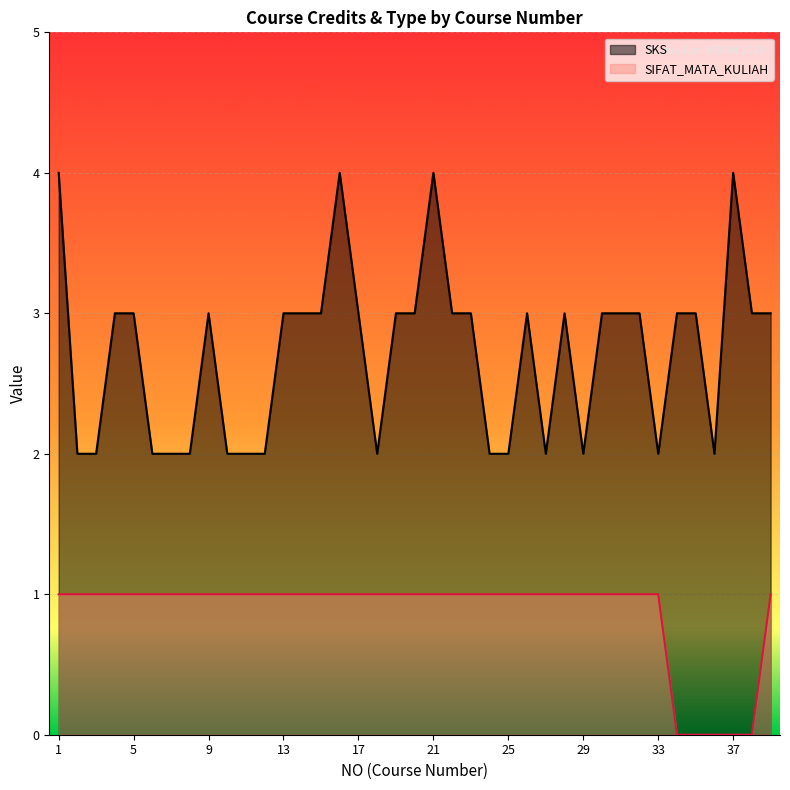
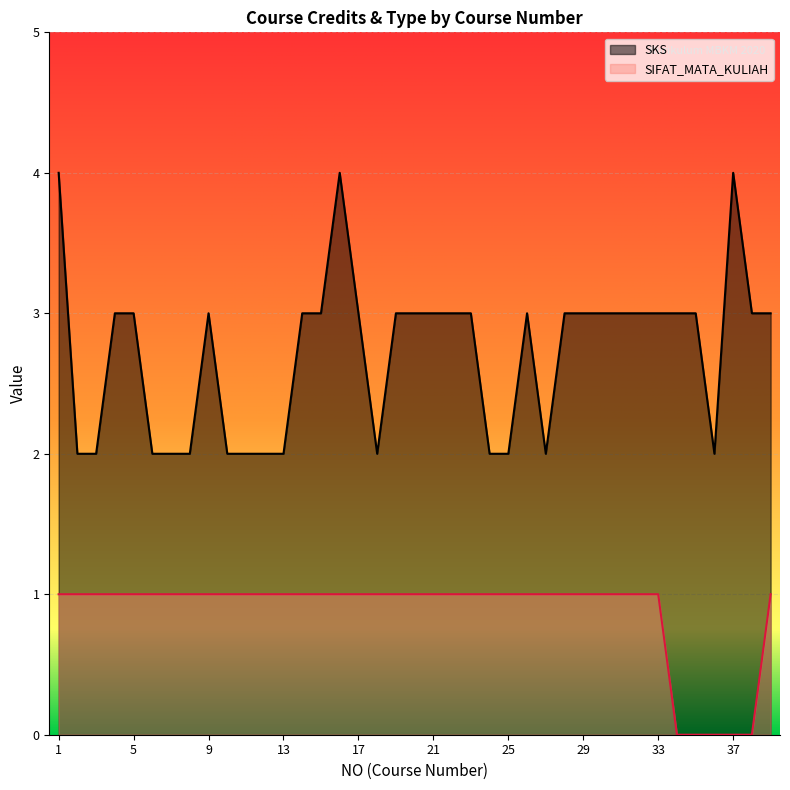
SKS, 13: 3 -> 2
SKS, 21: 4 -> 3
SKS, 29: 2 -> 3
SKS, 33: 2 -> 3
